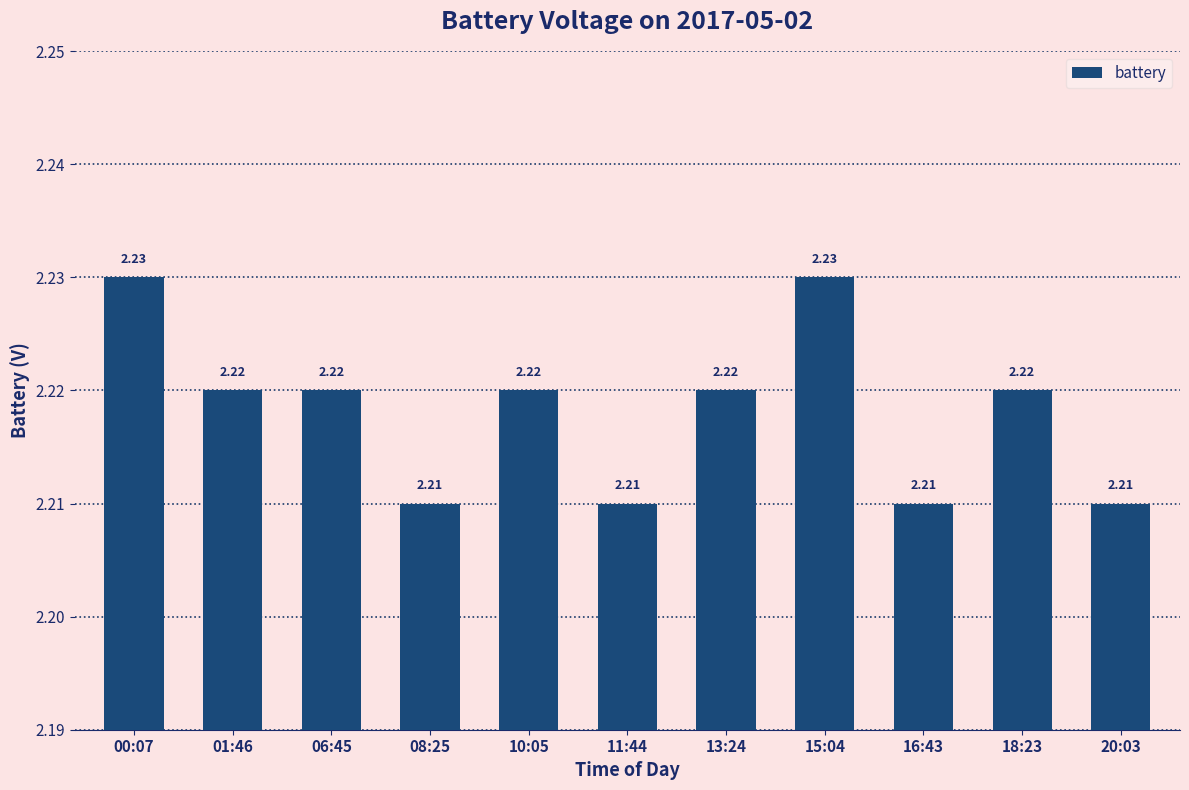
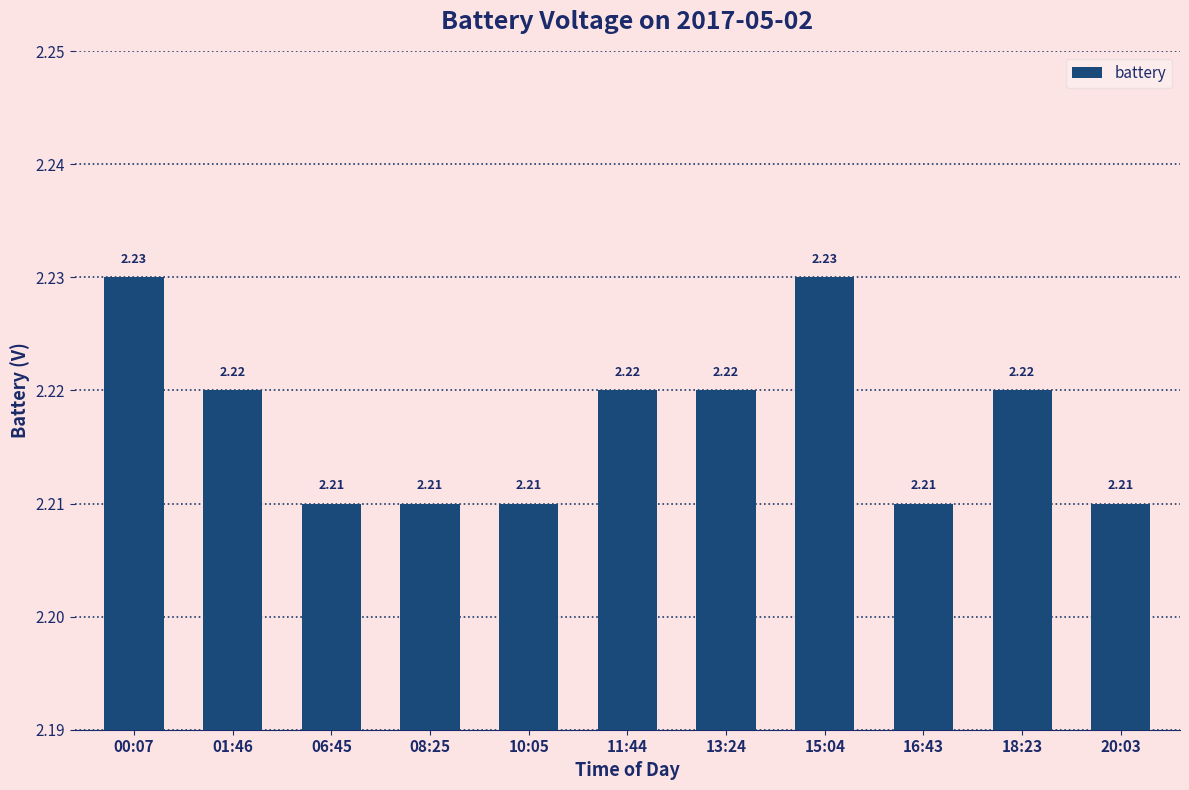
06:45: 2.22 -> 2.21
10:05: 2.22 -> 2.21
11:44: 2.21 -> 2.22
